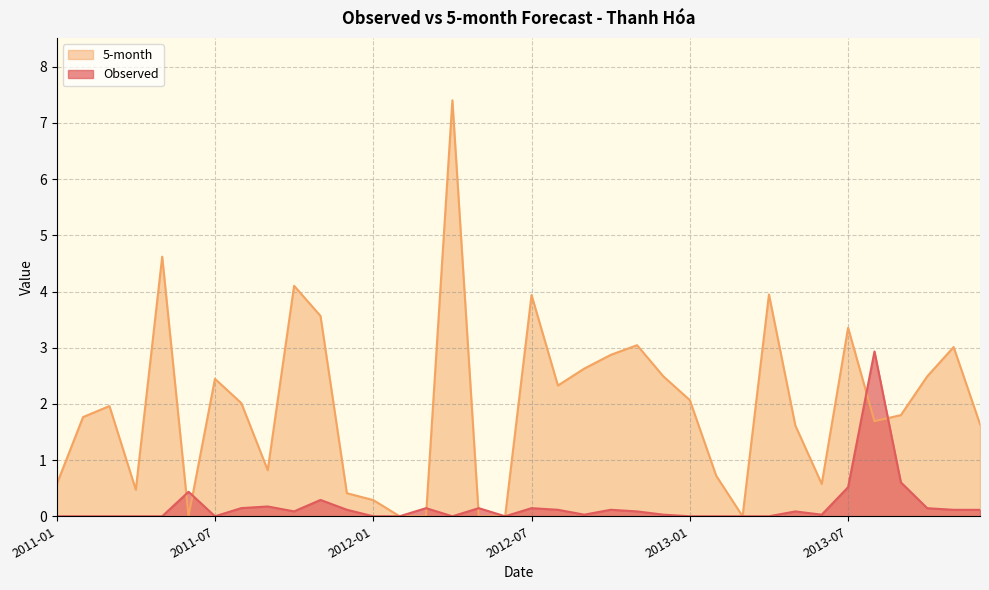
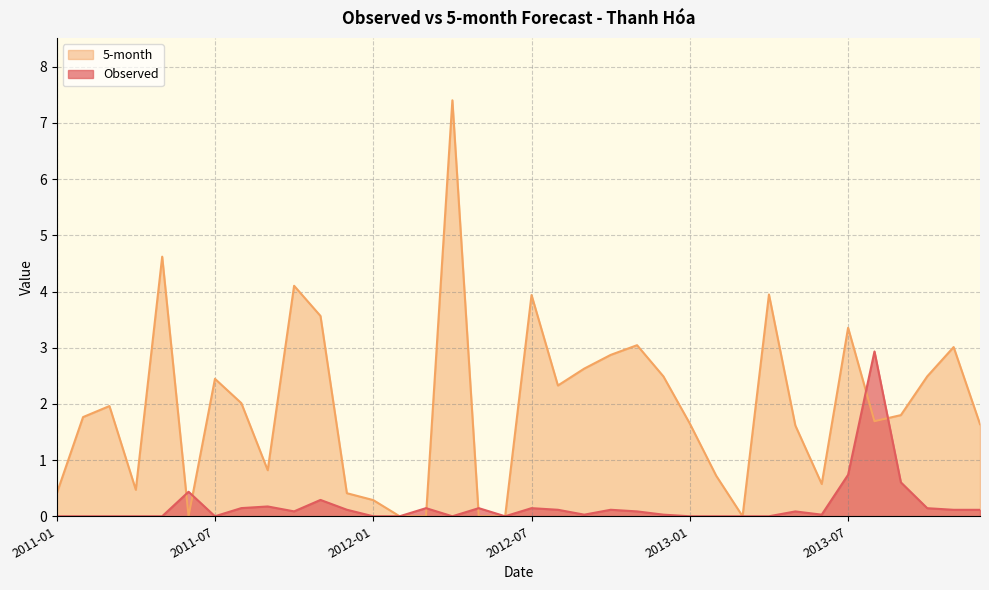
5-month, 2011-01: 0.6 -> 0.4
5-month, 2013-01: 2.1 -> 1.7
Observed, 2013-07: 0.5 -> 0.7
